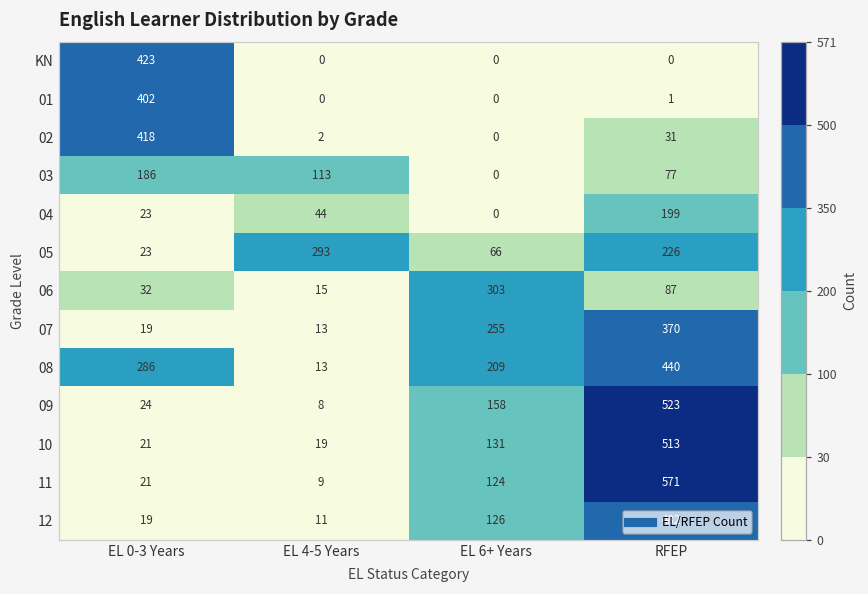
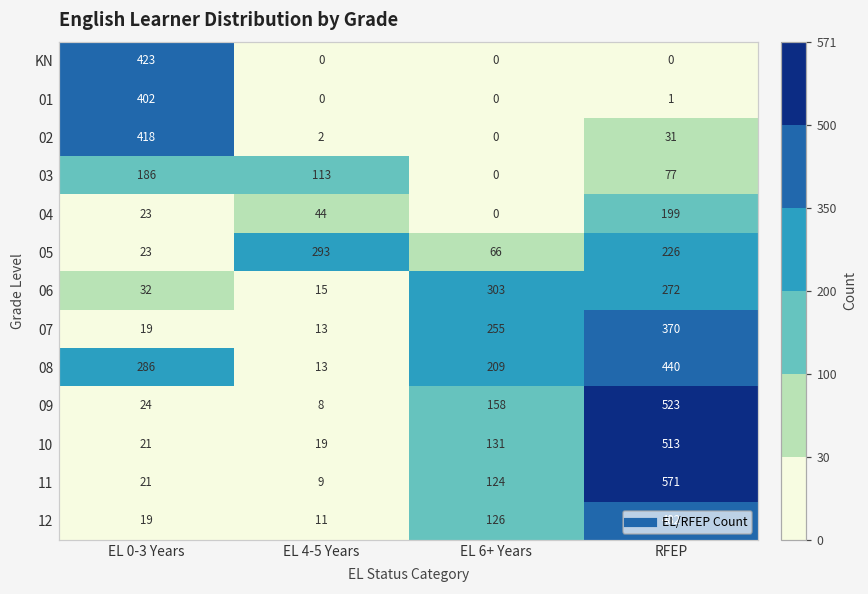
06, RFEP: 87 -> 272
